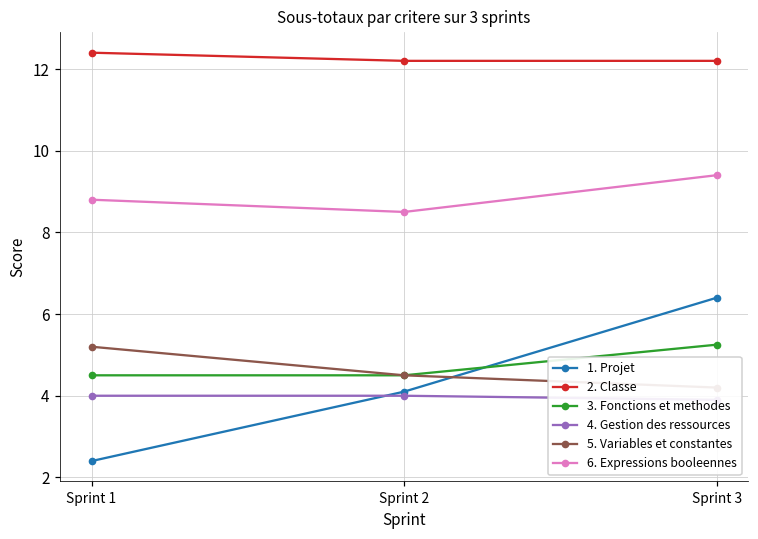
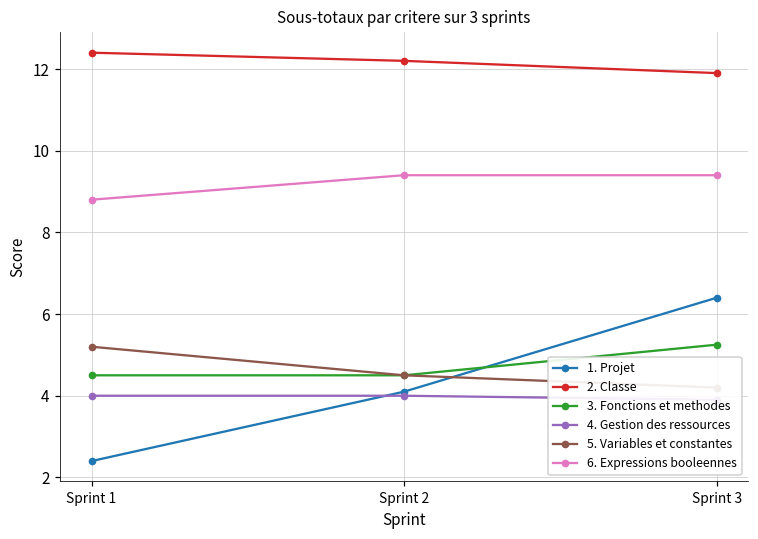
6. Expressions booleennes, Sprint 2: 8.5 -> 9.4
2. Classe, Sprint 3: 12.2 -> 11.9
